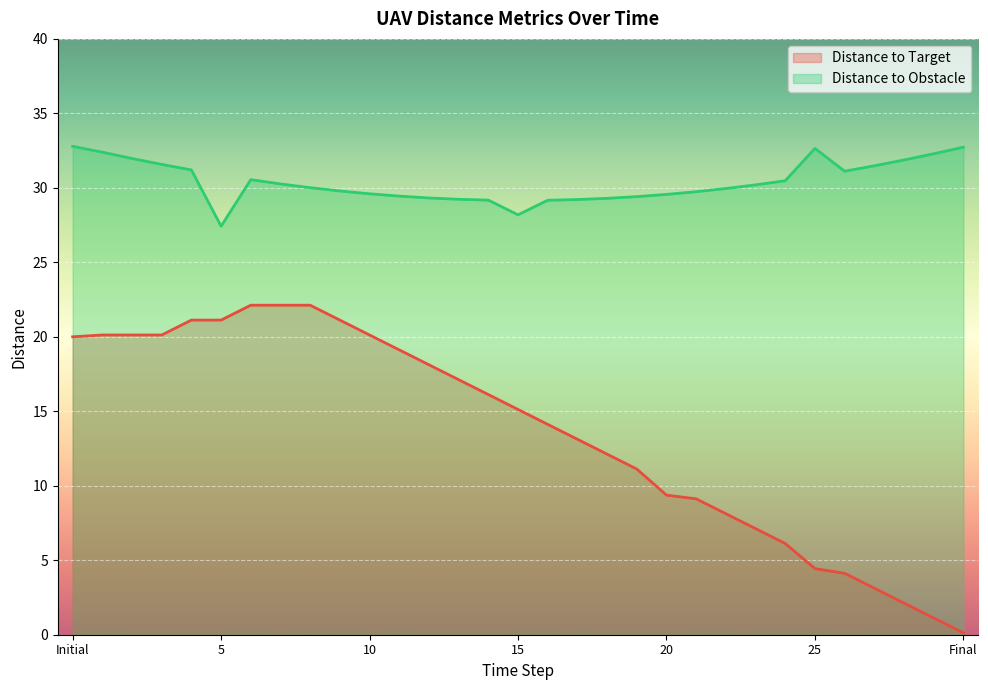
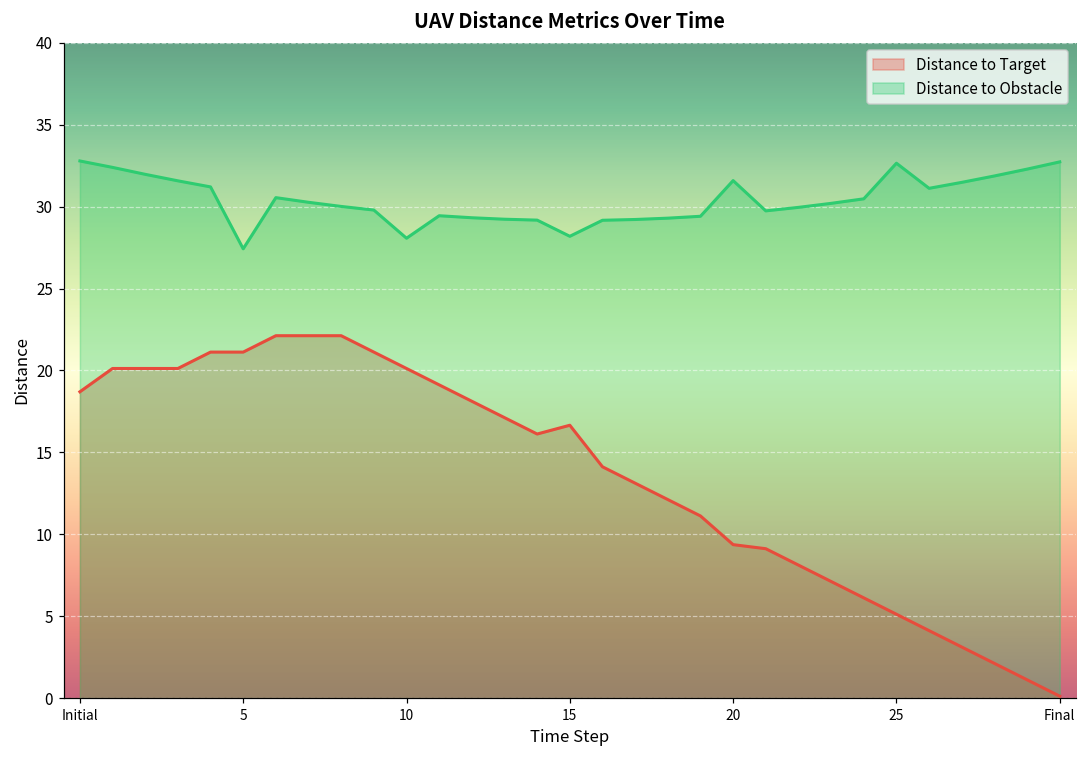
Distance to Target, Initial: 20.0 -> 18.7
Distance to Obstacle, 10: 29.6 -> 28.1
Distance to Target, 15: 15.1 -> 16.7
Distance to Obstacle, 20: 29.6 -> 31.6
Distance to Target, 25: 4.4 -> 5.1
